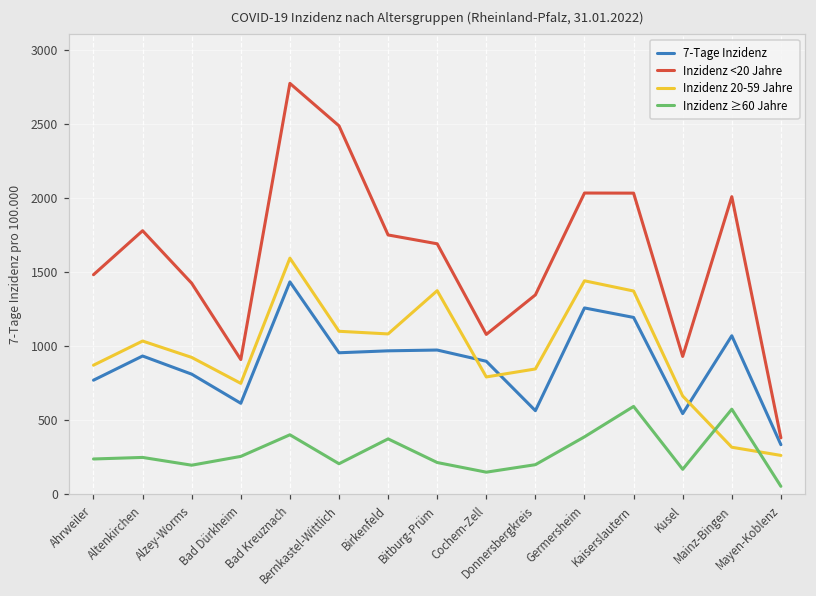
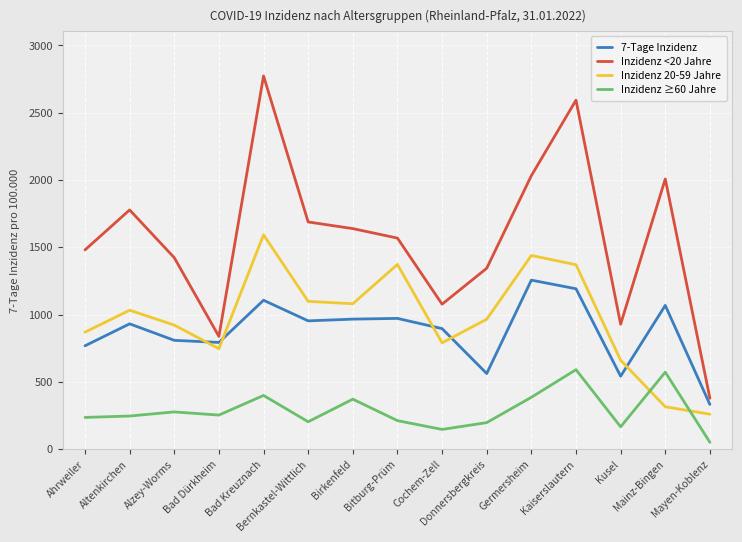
Inzidenz ≥60 Jahre, Alzey-Worms: 190 -> 280
7-Tage Inzidenz, Bad Dürkheim: 610 -> 790
Inzidenz <20 Jahre, Bad Dürkheim: 910 -> 840
7-Tage Inzidenz, Bad Kreuznach: 1430 -> 1110
Inzidenz <20 Jahre, Bernkastel-Wittlich: 2490 -> 1690
Inzidenz <20 Jahre, Birkenfeld: 1750 -> 1640
Inzidenz <20 Jahre, Bitburg-Prüm: 1690 -> 1570
Inzidenz 20-59 Jahre, Donnersbergkreis: 840 -> 970
Inzidenz <20 Jahre, Kaiserslautern: 2030 -> 2590
